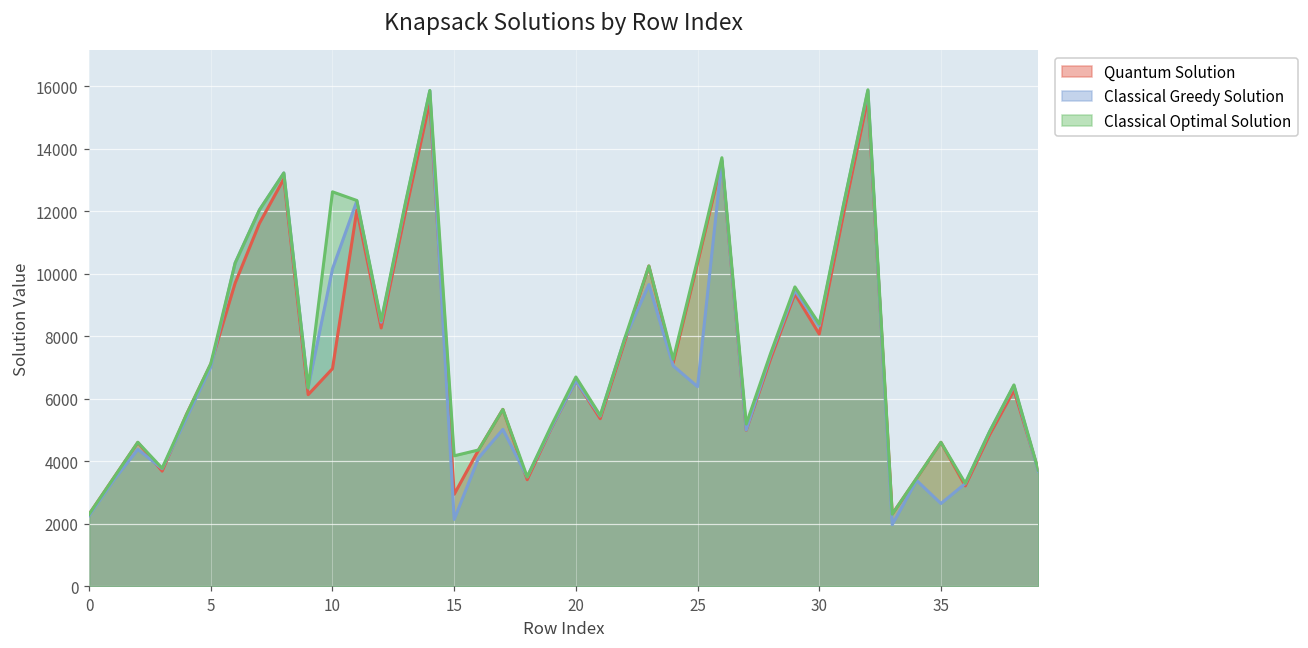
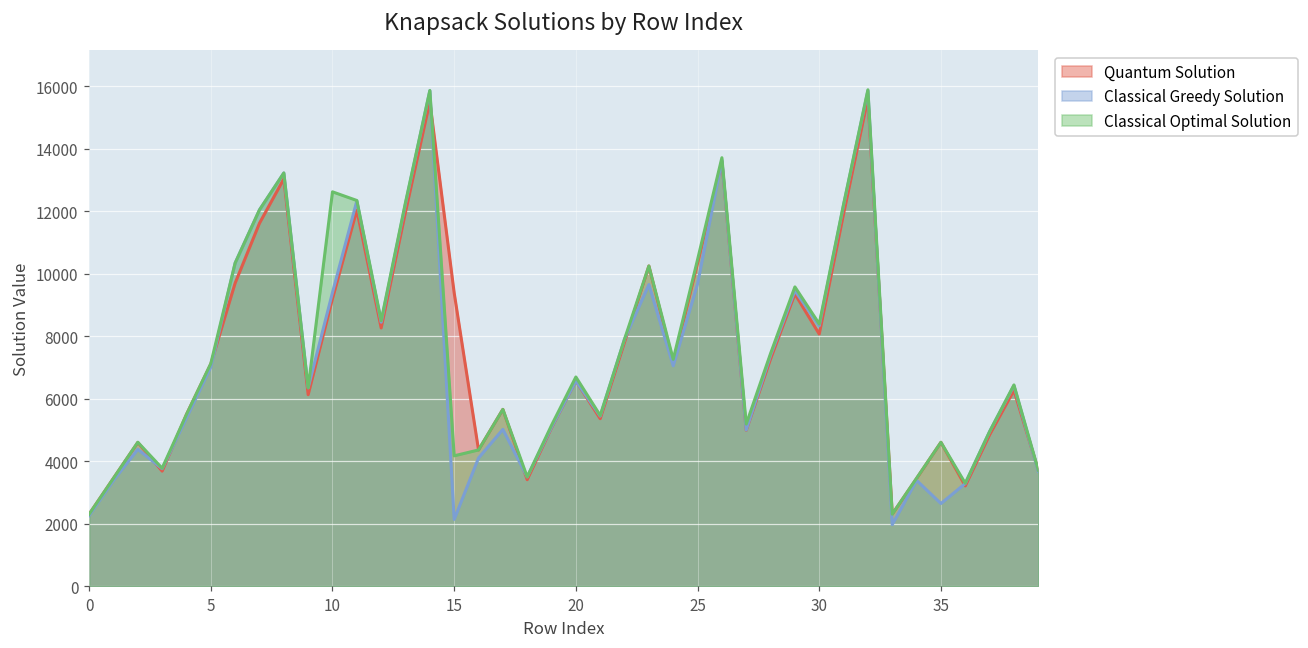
Quantum Solution, 10: 7000 -> 9200
Classical Greedy Solution, 10: 10200 -> 9400
Quantum Solution, 15: 2900 -> 9400
Classical Greedy Solution, 25: 6400 -> 9700
